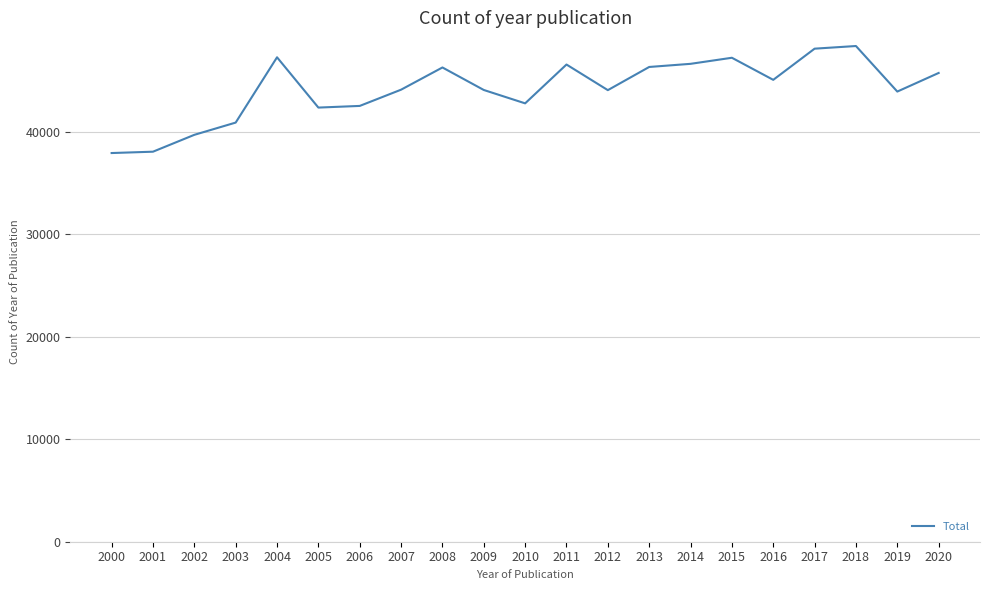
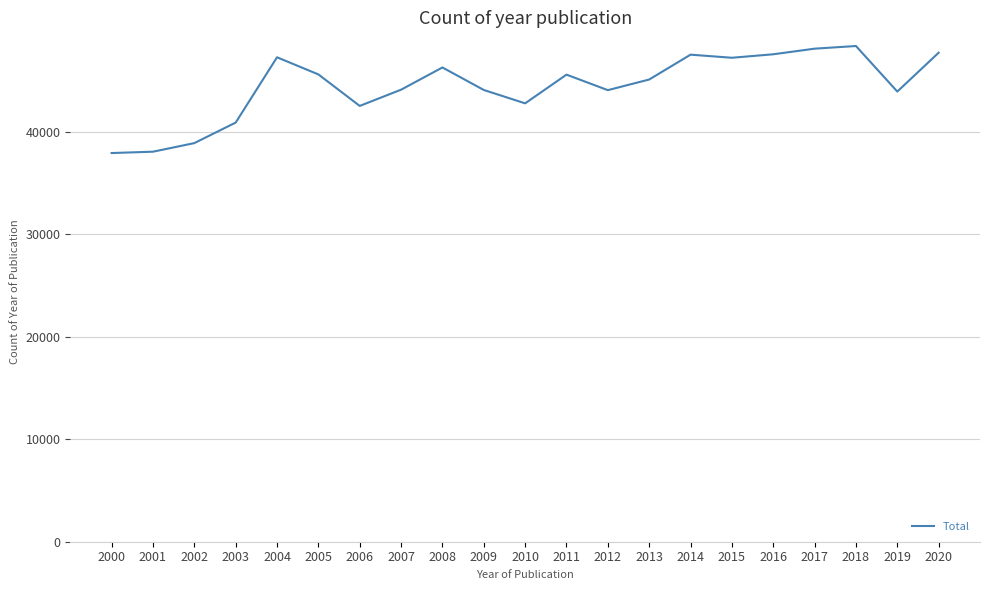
2002: 39700 -> 38900
2005: 42400 -> 45600
2011: 46600 -> 45600
2013: 46300 -> 45100
2014: 46600 -> 47500
2016: 45100 -> 47600
2020: 45800 -> 47700
